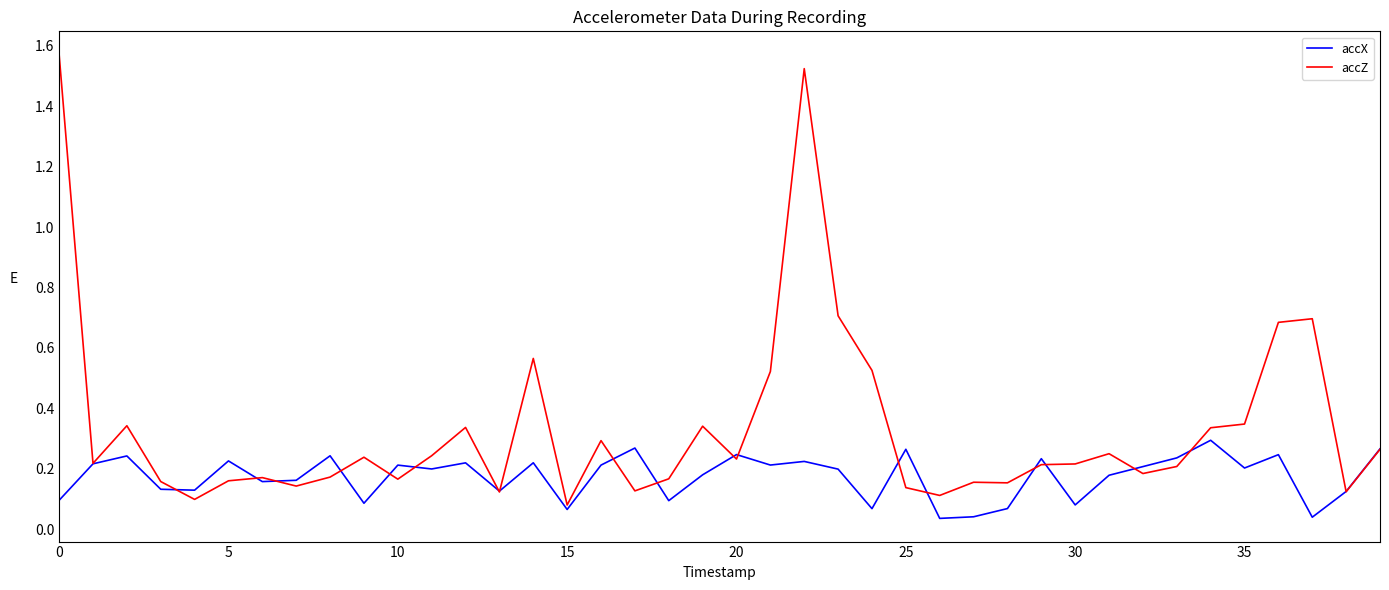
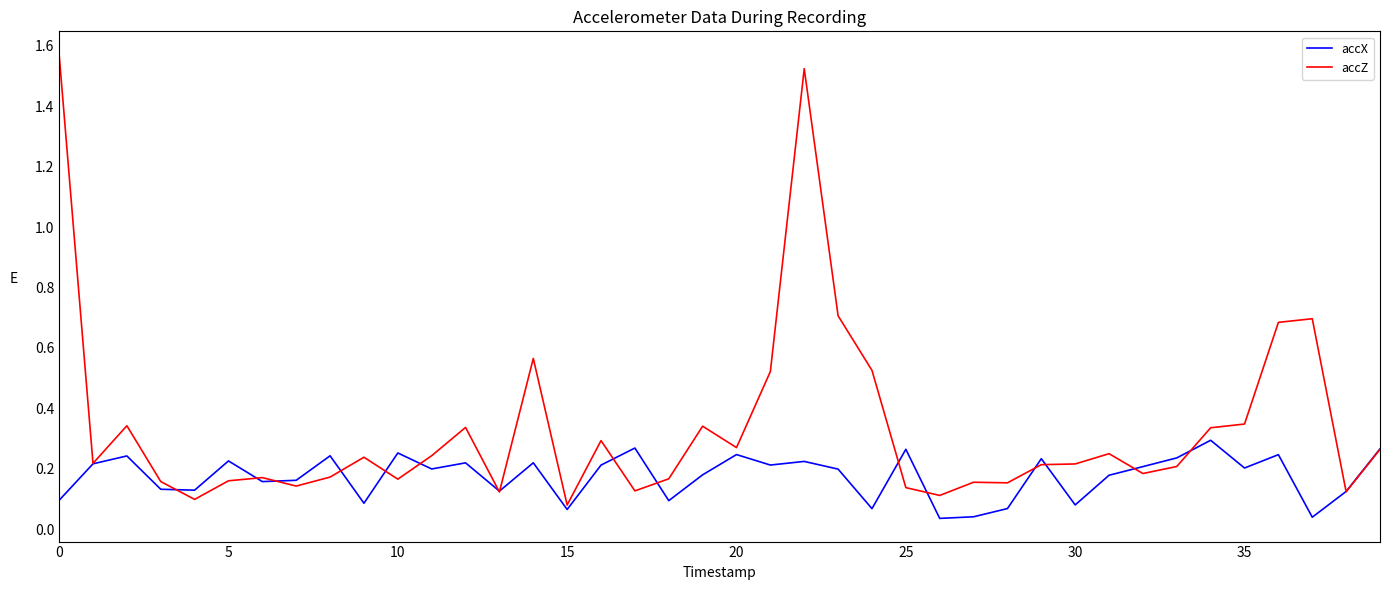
accX, 10: 0.21 -> 0.25
accZ, 20: 0.23 -> 0.27
